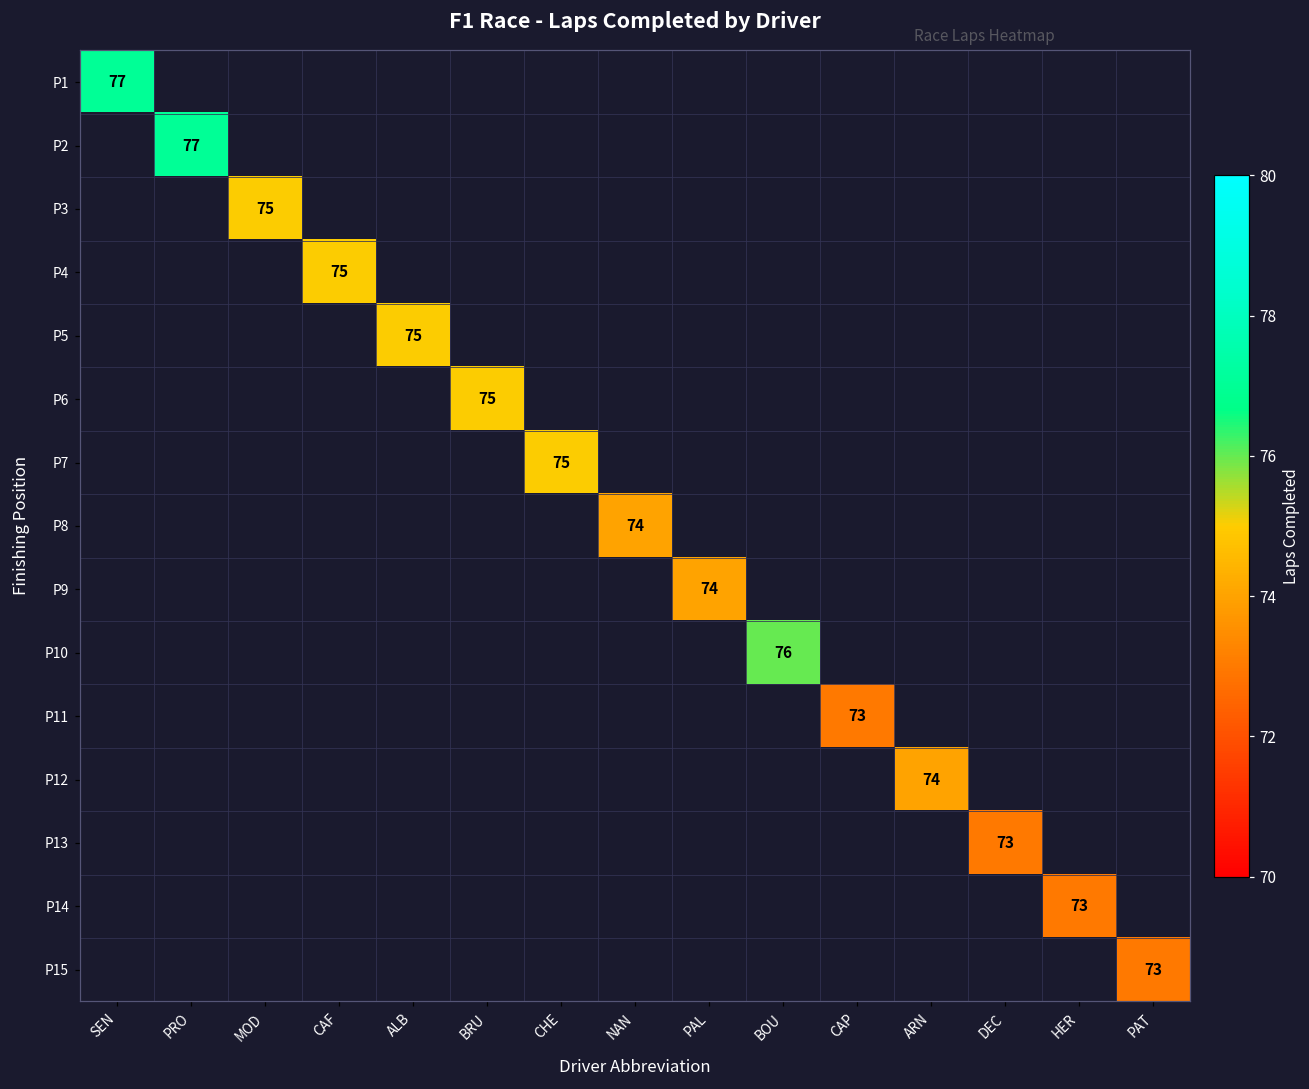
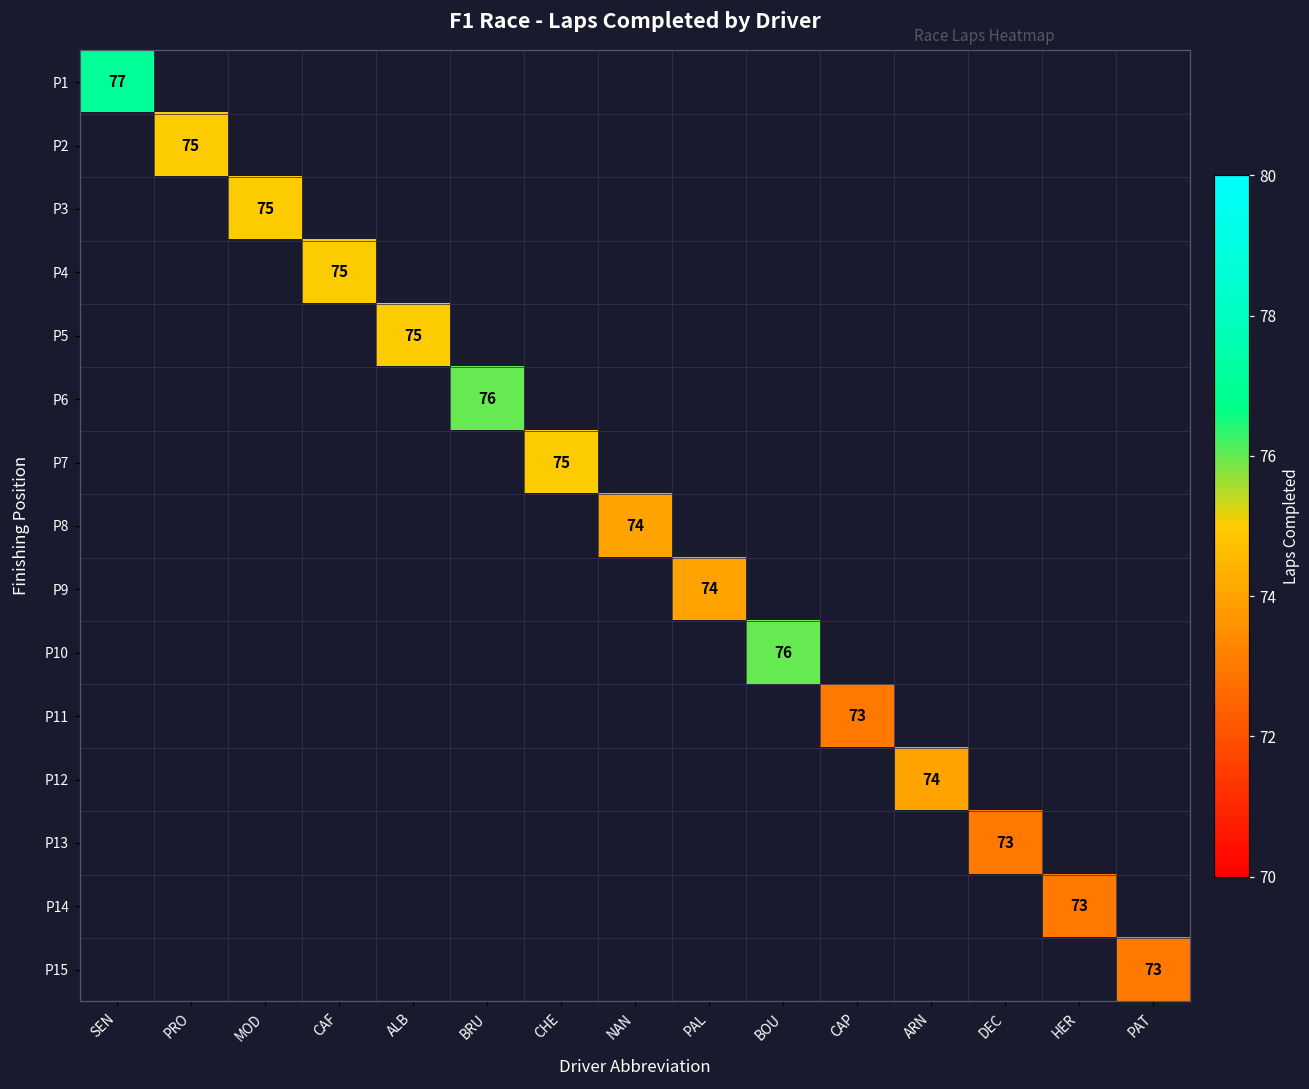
P2, PRO: 77 -> 75
P6, BRU: 75 -> 76
